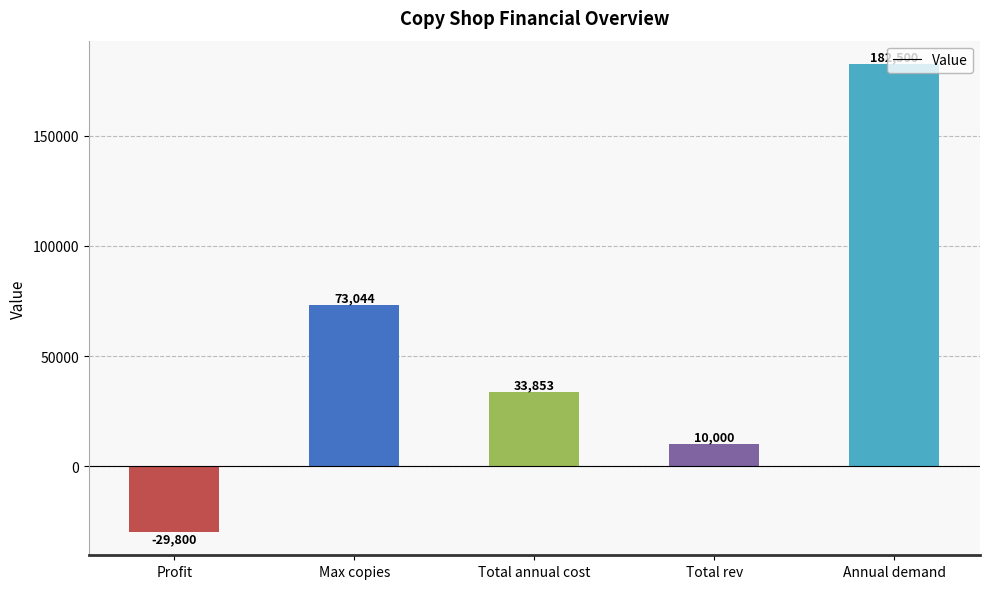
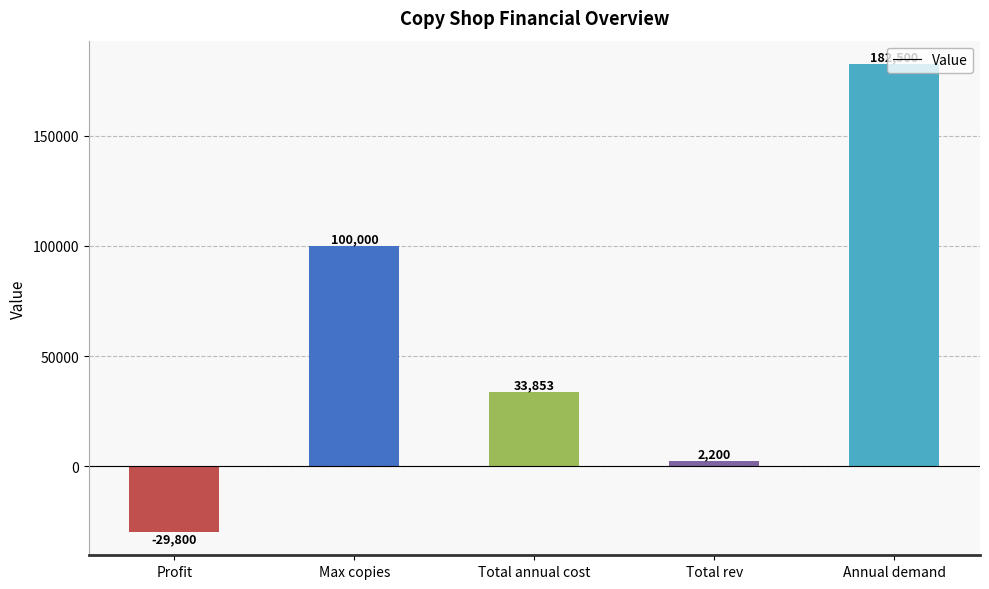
Max copies: 73,044 -> 100,000
Total rev: 10,000 -> 2,200
